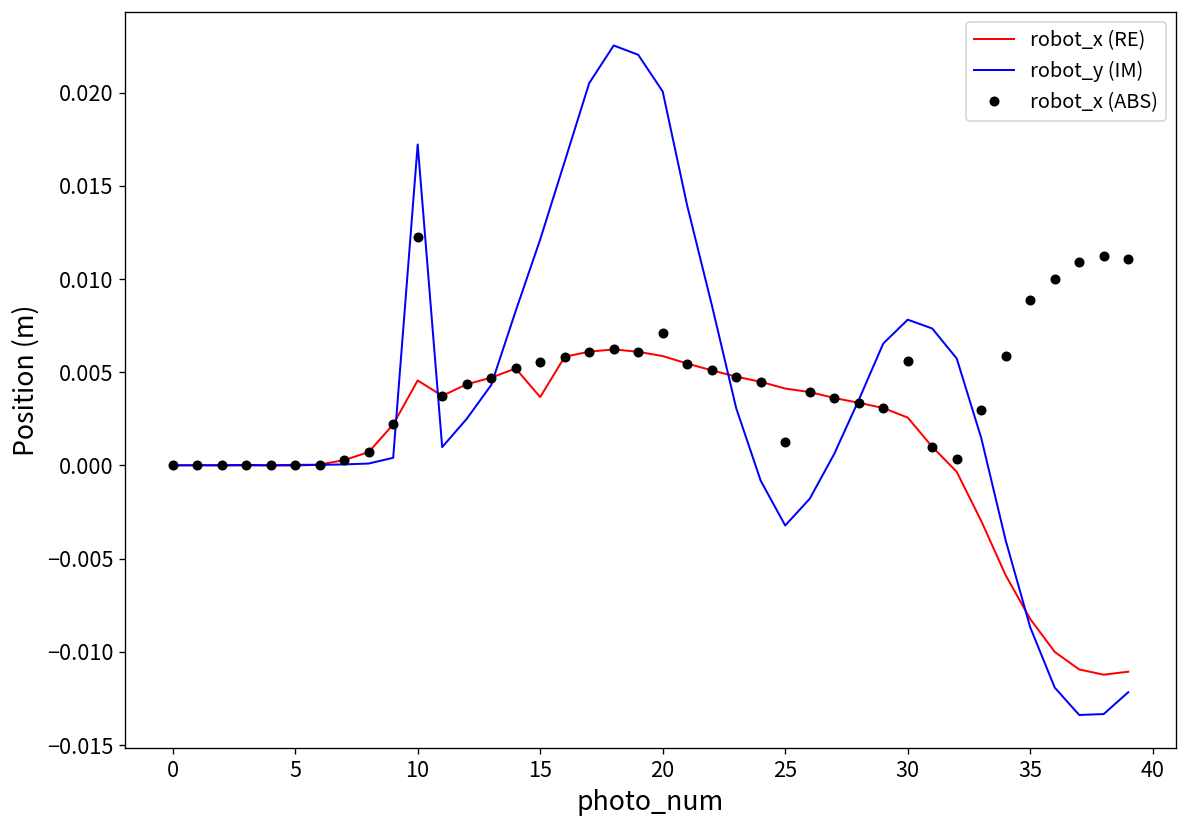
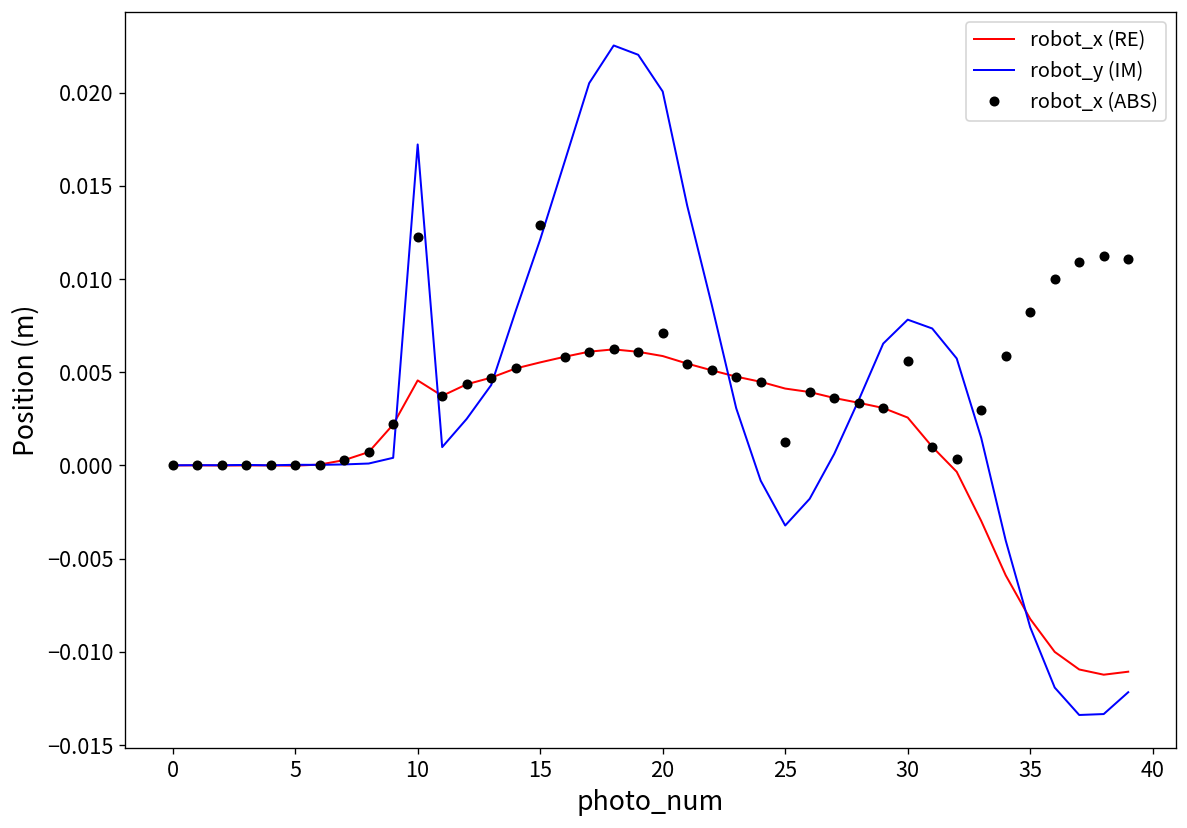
robot_x (RE), 15: 0.0037 -> 0.0055
robot_x (ABS), 15: 0.0055 -> 0.0129
robot_x (ABS), 35: 0.0089 -> 0.0082
